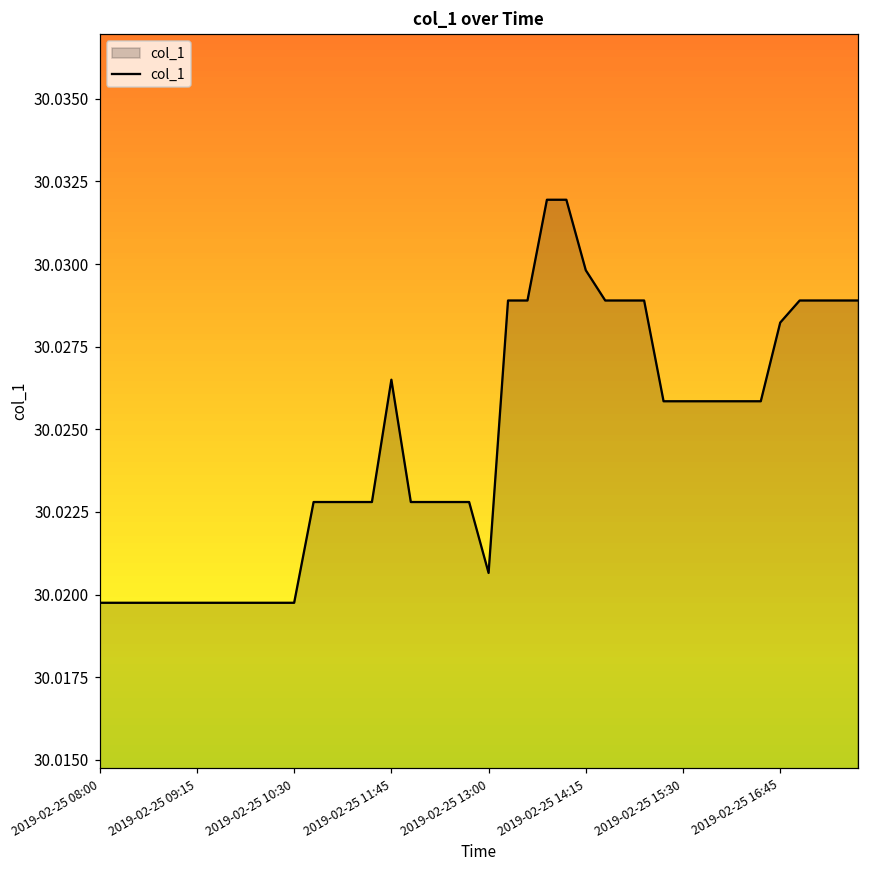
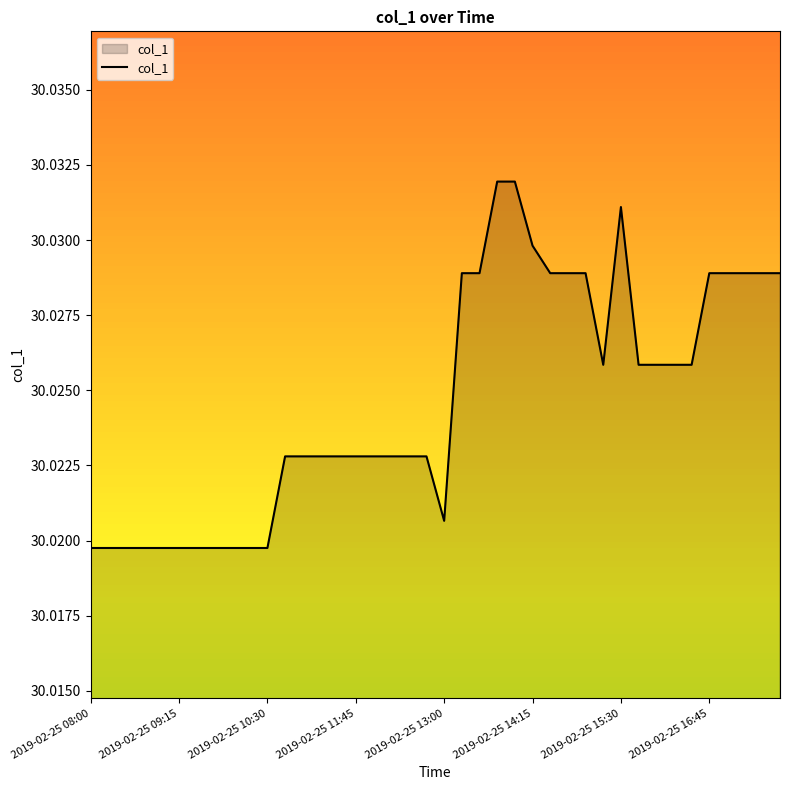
2019-02-25 11:45: 30.0265 -> 30.0228
2019-02-25 15:30: 30.0258 -> 30.0311
2019-02-25 16:45: 30.0282 -> 30.0289
